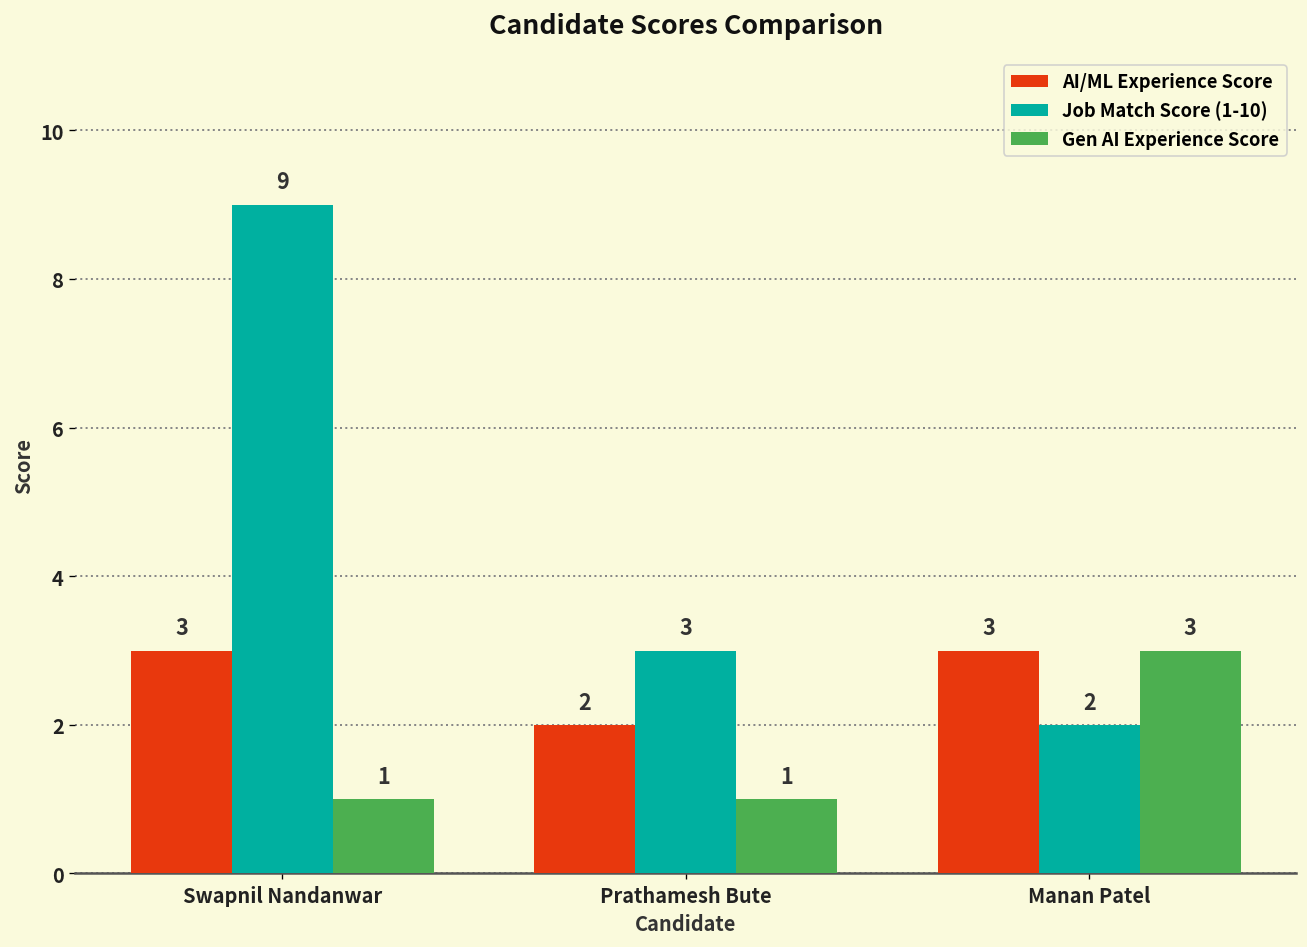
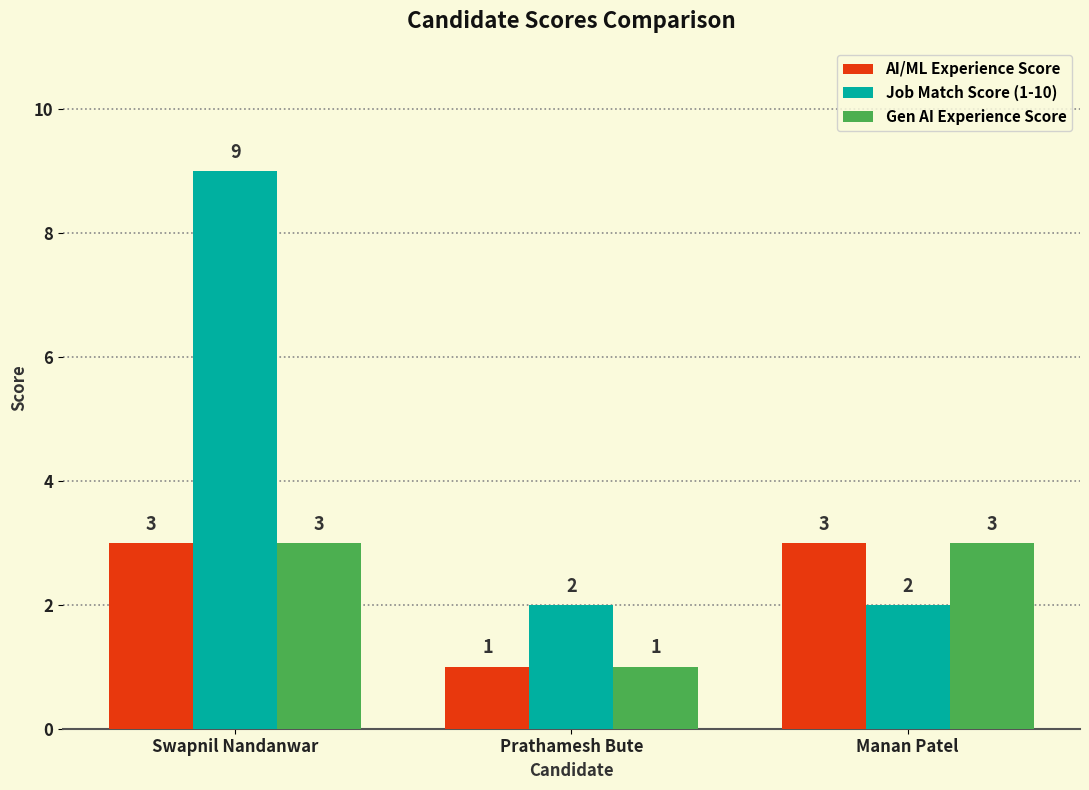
Gen AI Experience Score, Swapnil Nandanwar: 1 -> 3
AI/ML Experience Score, Prathamesh Bute: 2 -> 1
Job Match Score (1-10), Prathamesh Bute: 3 -> 2
